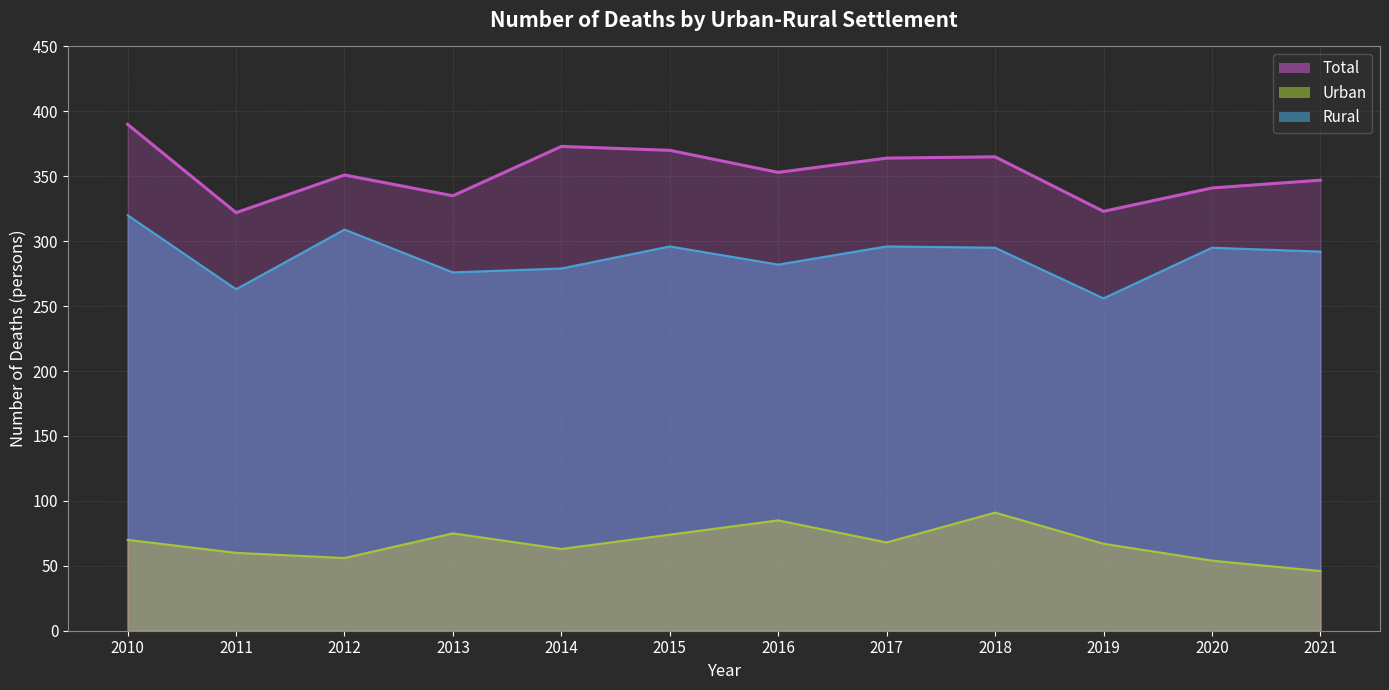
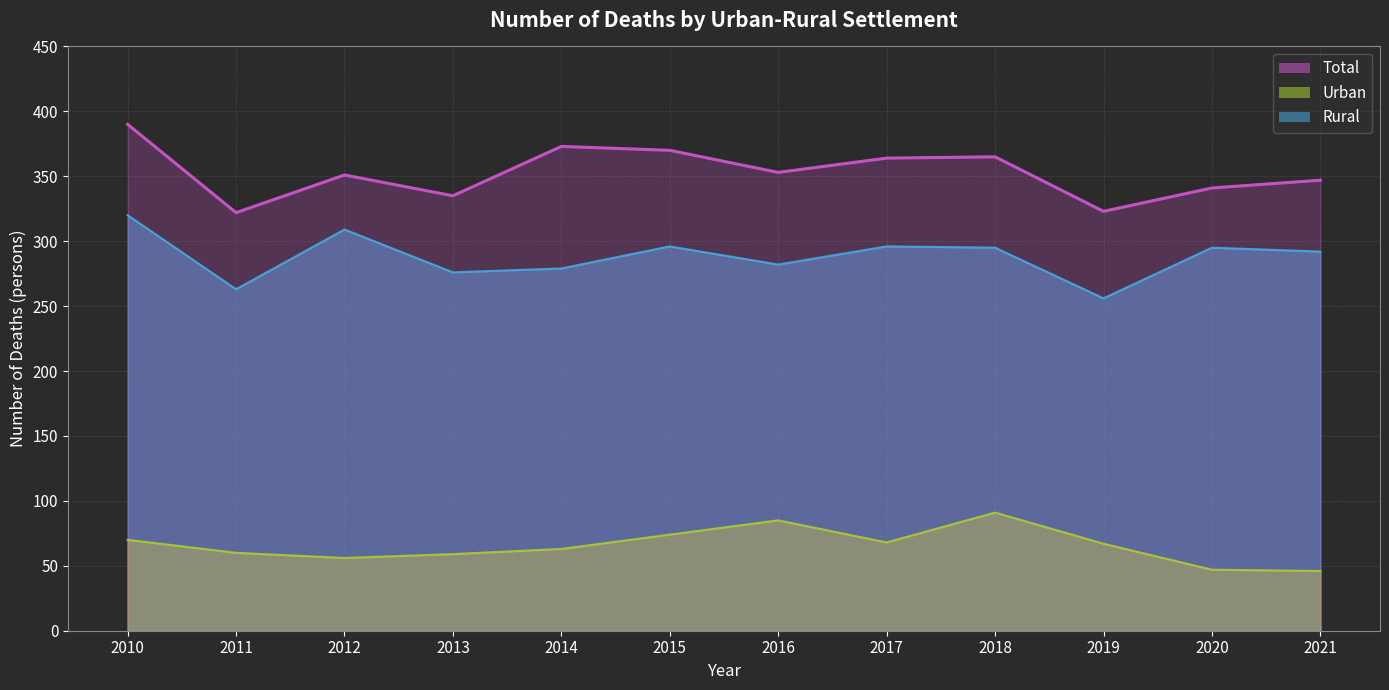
Urban, 2013: 75 -> 59
Urban, 2020: 54 -> 47
